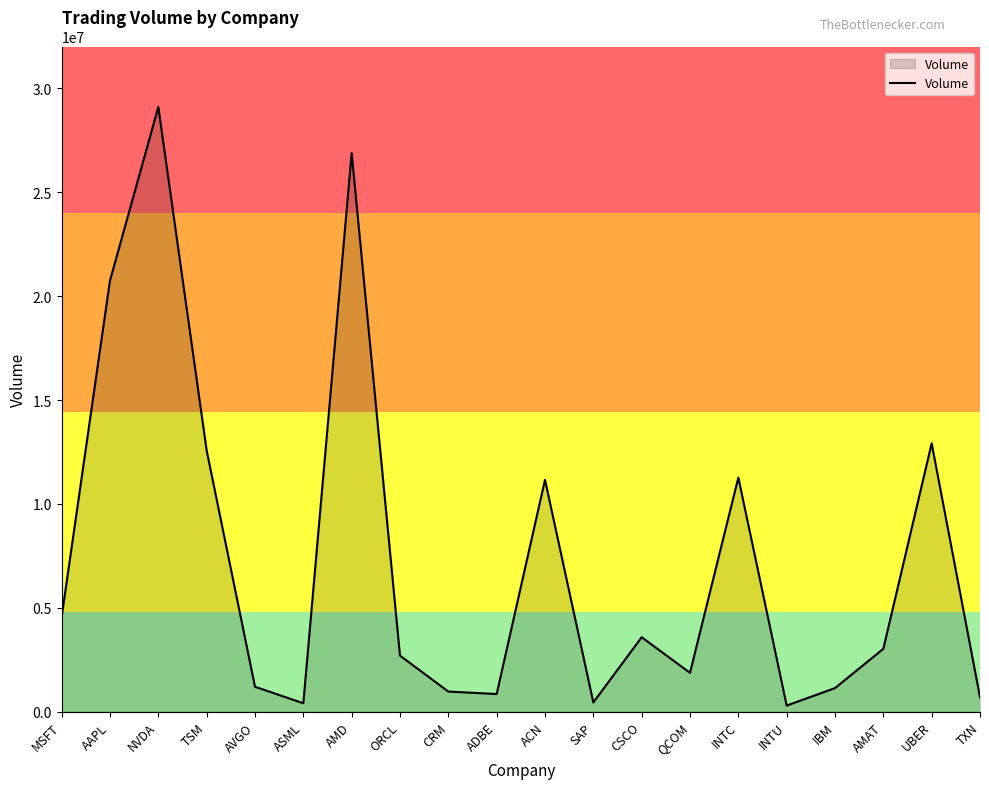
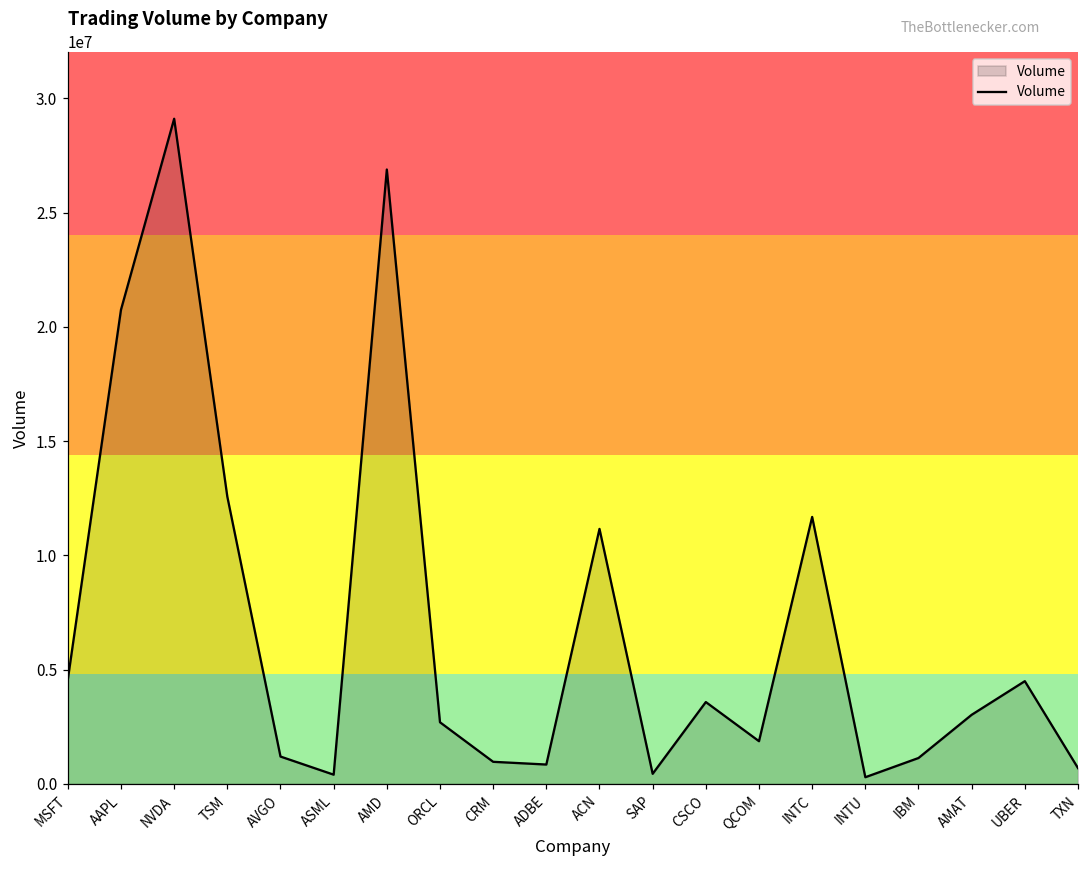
INTC: 11300000 -> 11700000
UBER: 12900000 -> 4500000
